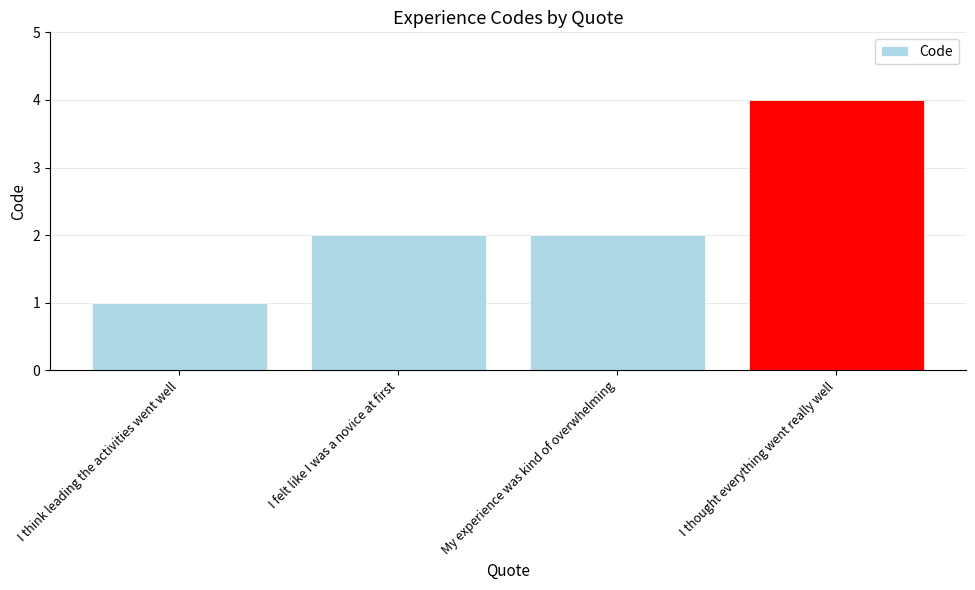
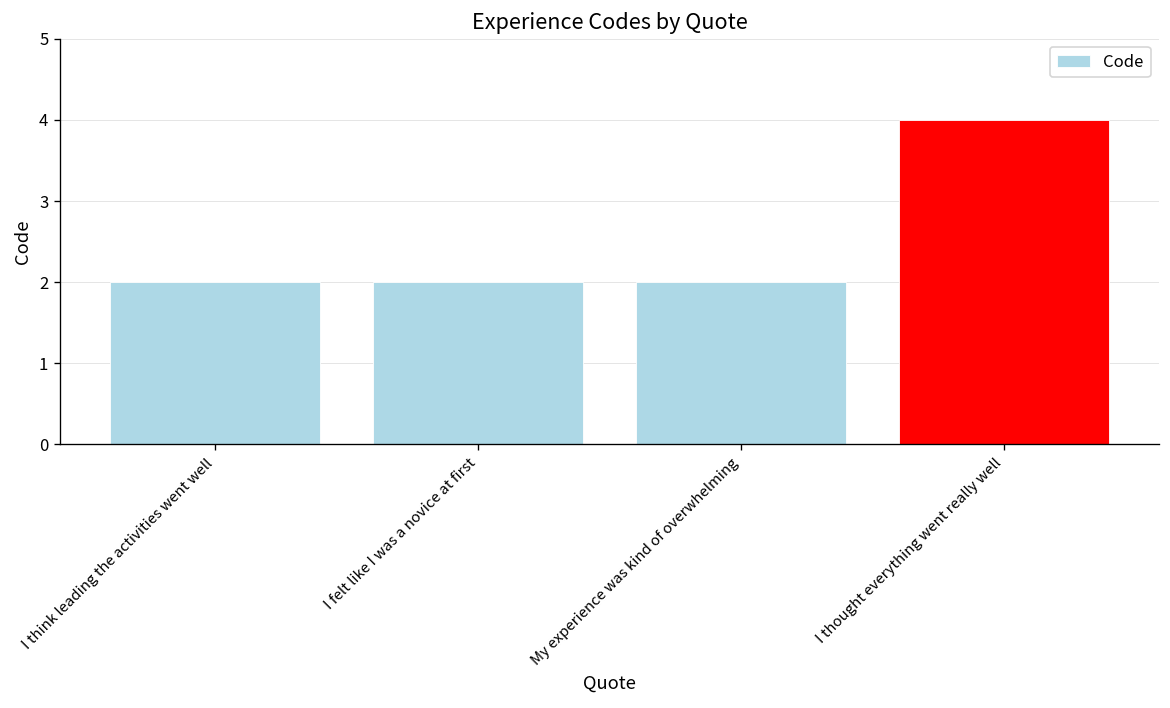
I think leading the activities went well: 1 -> 2
